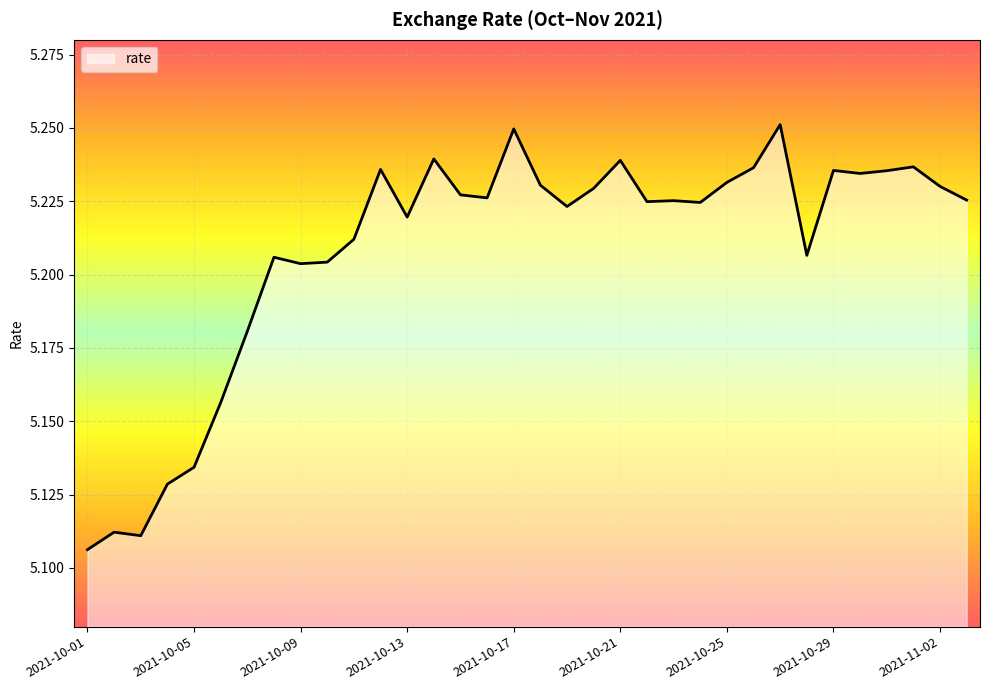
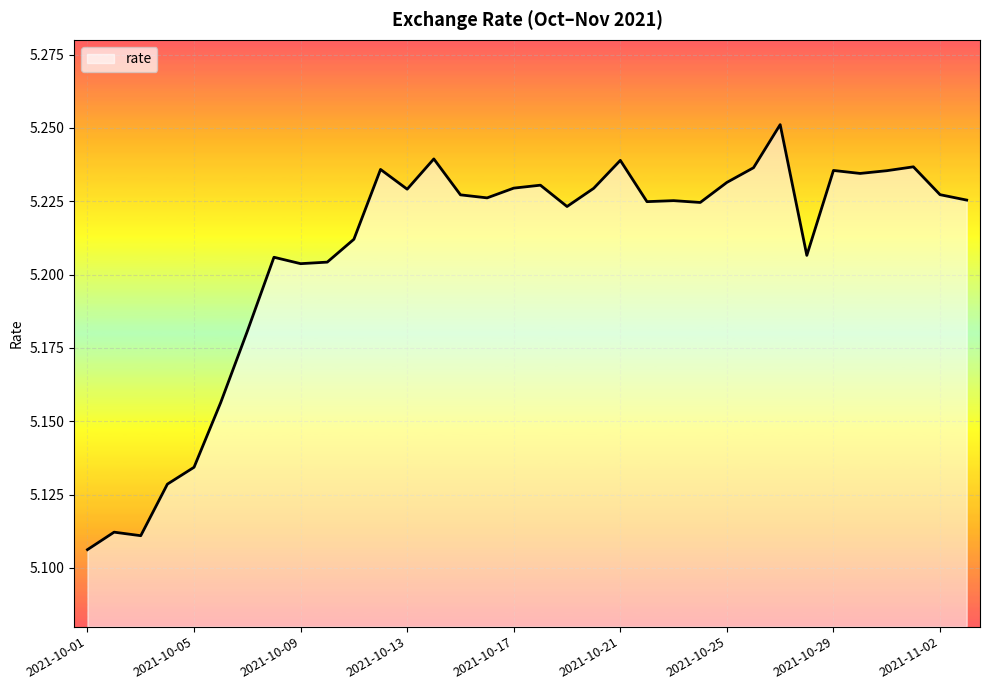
2021-10-13: 5.220 -> 5.229
2021-10-17: 5.250 -> 5.229
2021-11-02: 5.230 -> 5.227
